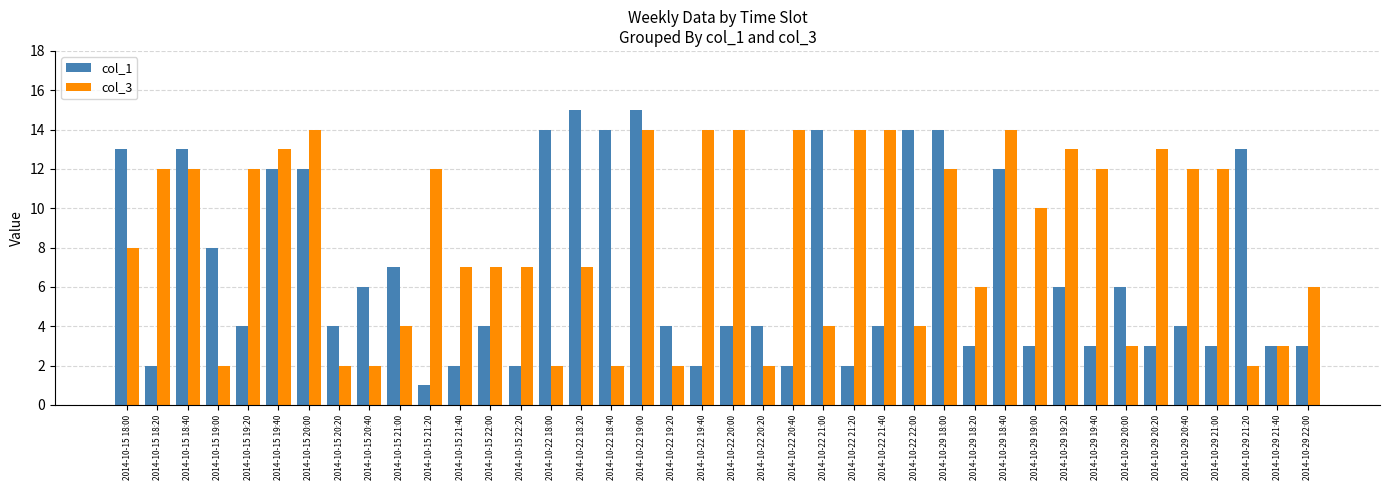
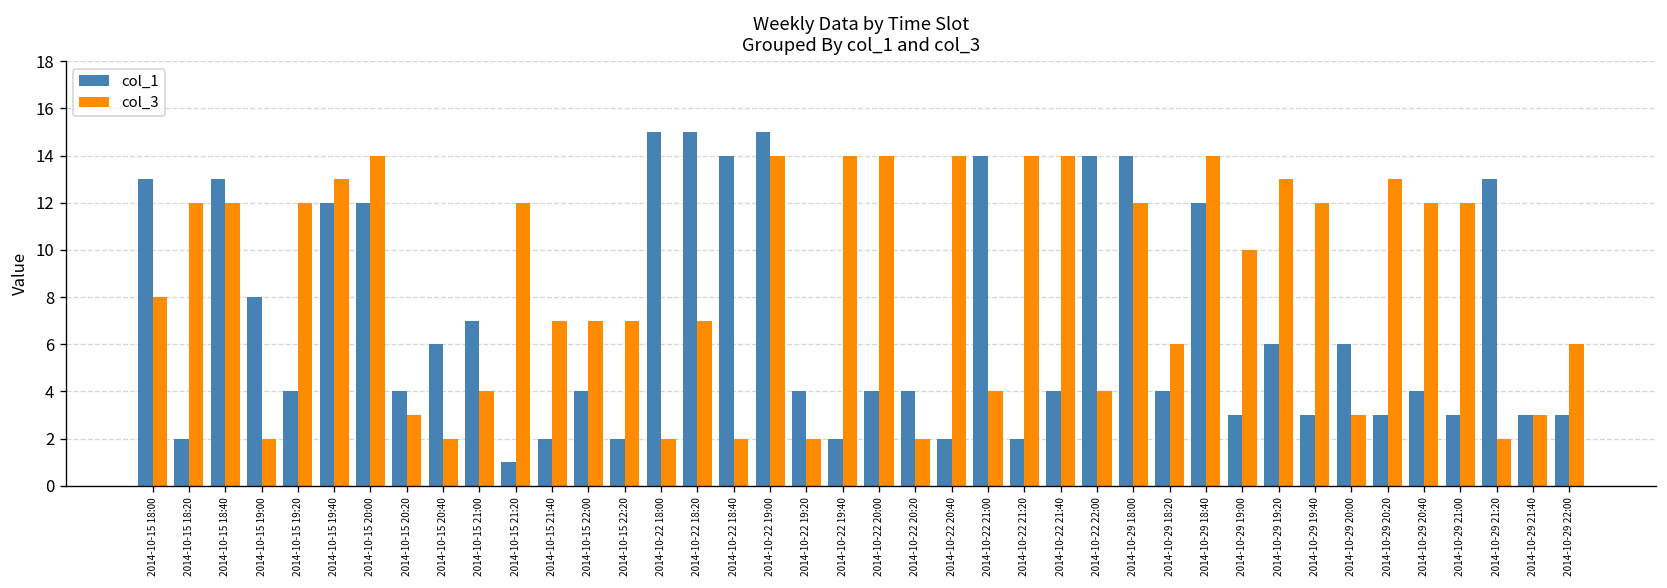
col_3, 2014-10-15 20:20: 2 -> 3
col_1, 2014-10-22 18:00: 14 -> 15
col_1, 2014-10-29 18:20: 3 -> 4
